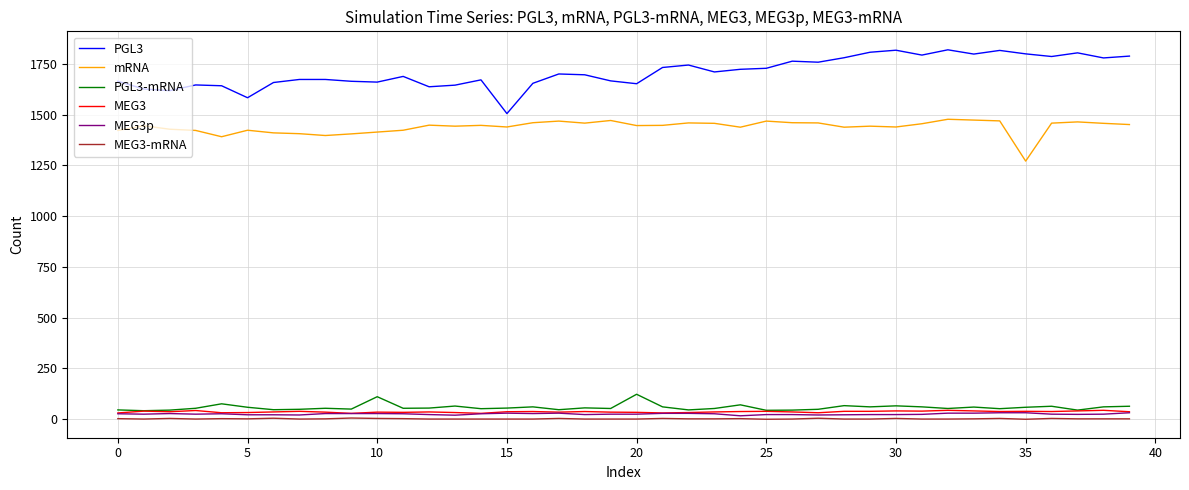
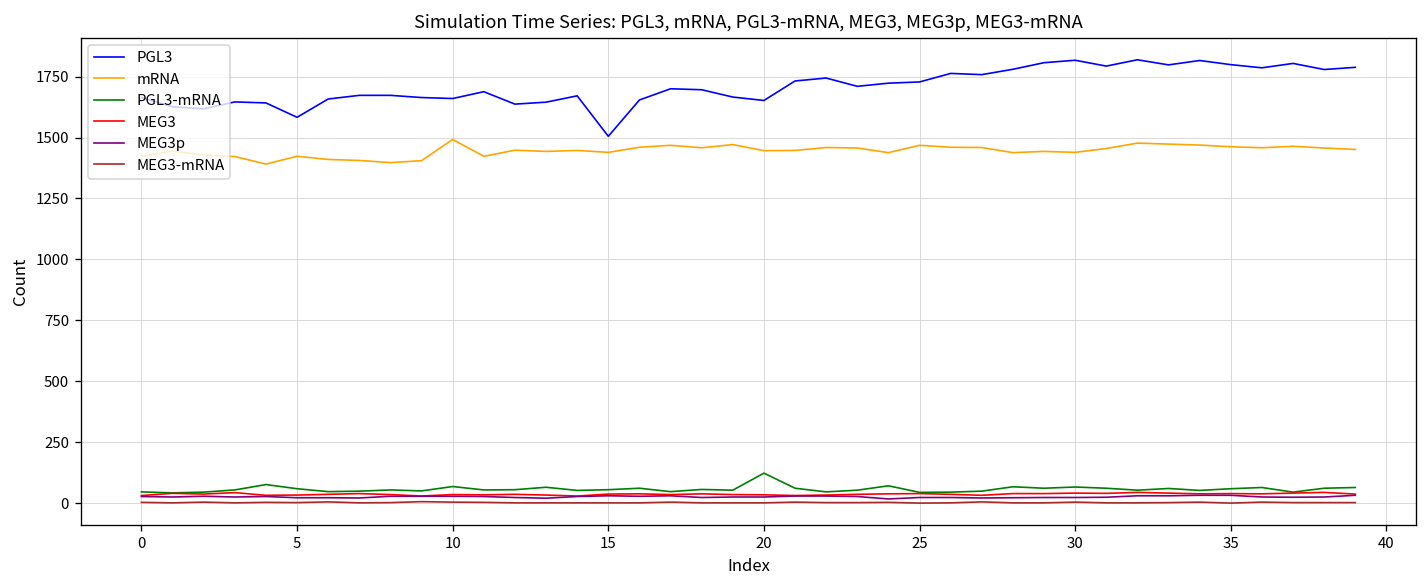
mRNA, 10: 1410 -> 1490
PGL3-mRNA, 10: 110 -> 70
mRNA, 35: 1270 -> 1460
